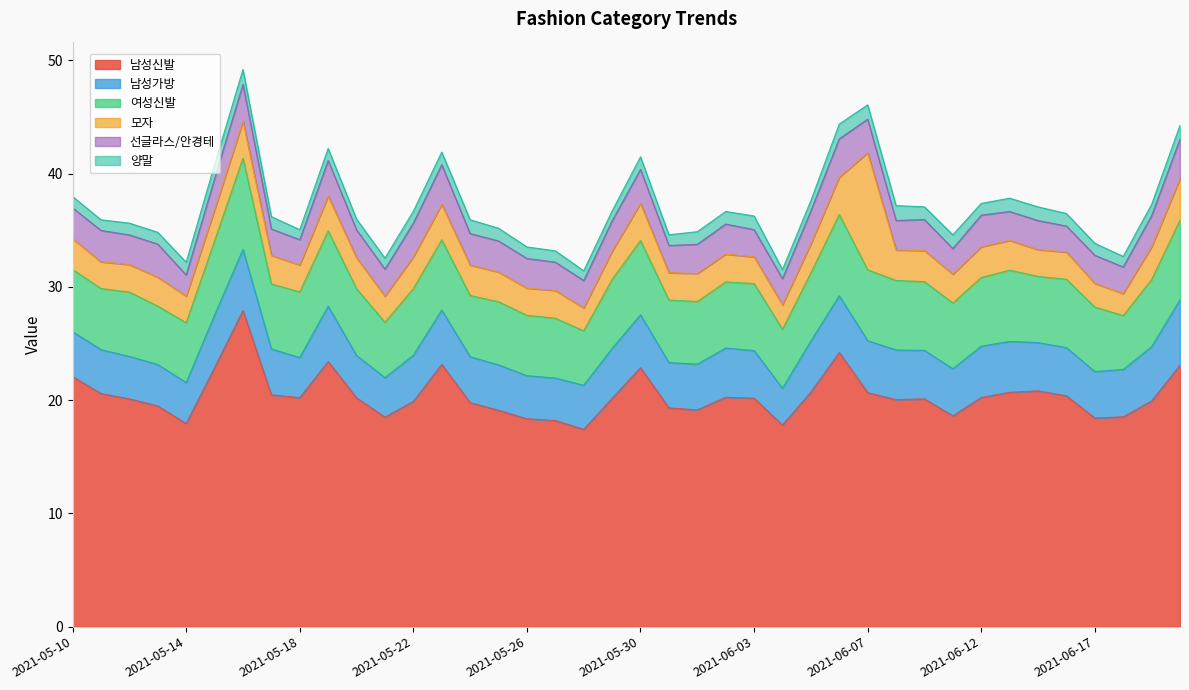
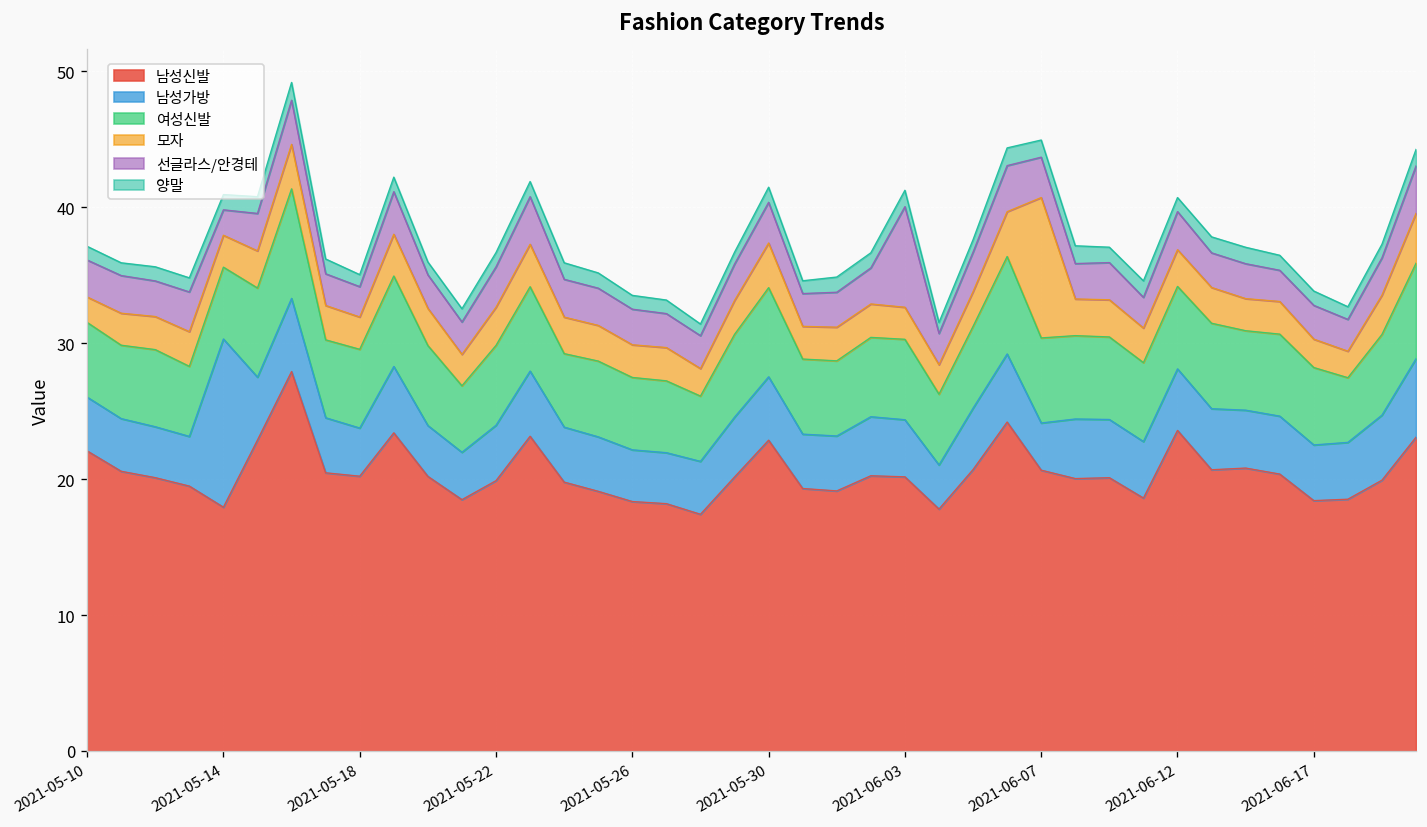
모자, 2021-05-10: 2.7 -> 1.9
남성가방, 2021-05-14: 3.6 -> 12.4
선글라스/안경테, 2021-06-03: 2.4 -> 7.4
남성가방, 2021-06-07: 4.6 -> 3.5
남성신발, 2021-06-12: 20.2 -> 23.6
